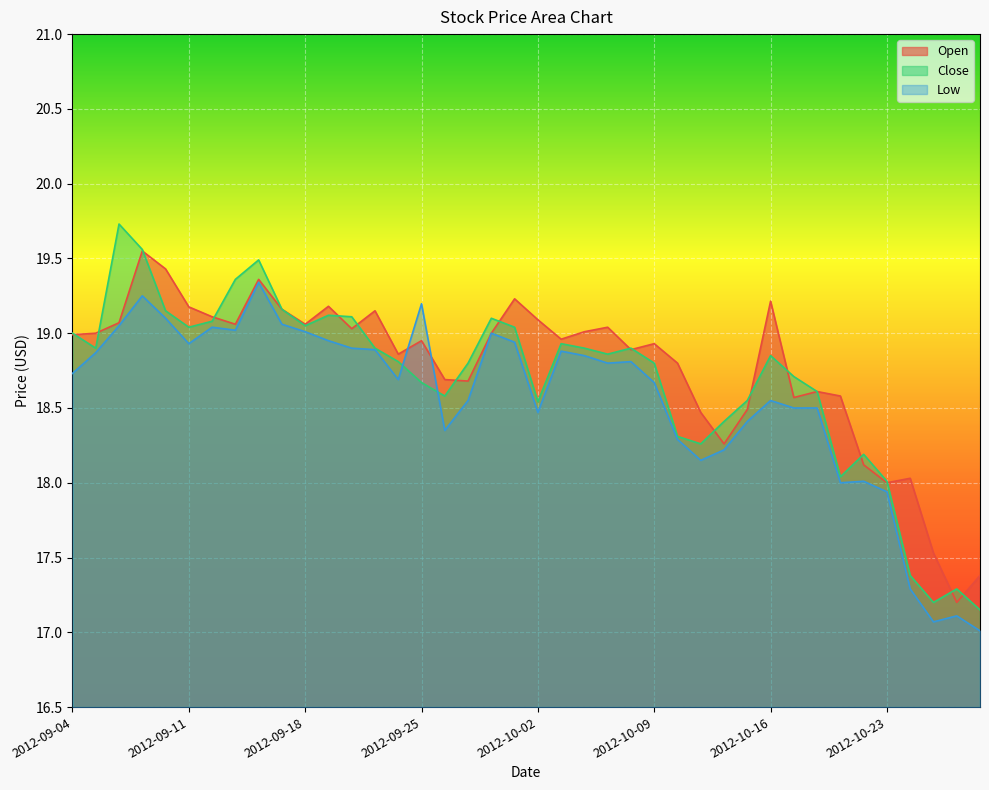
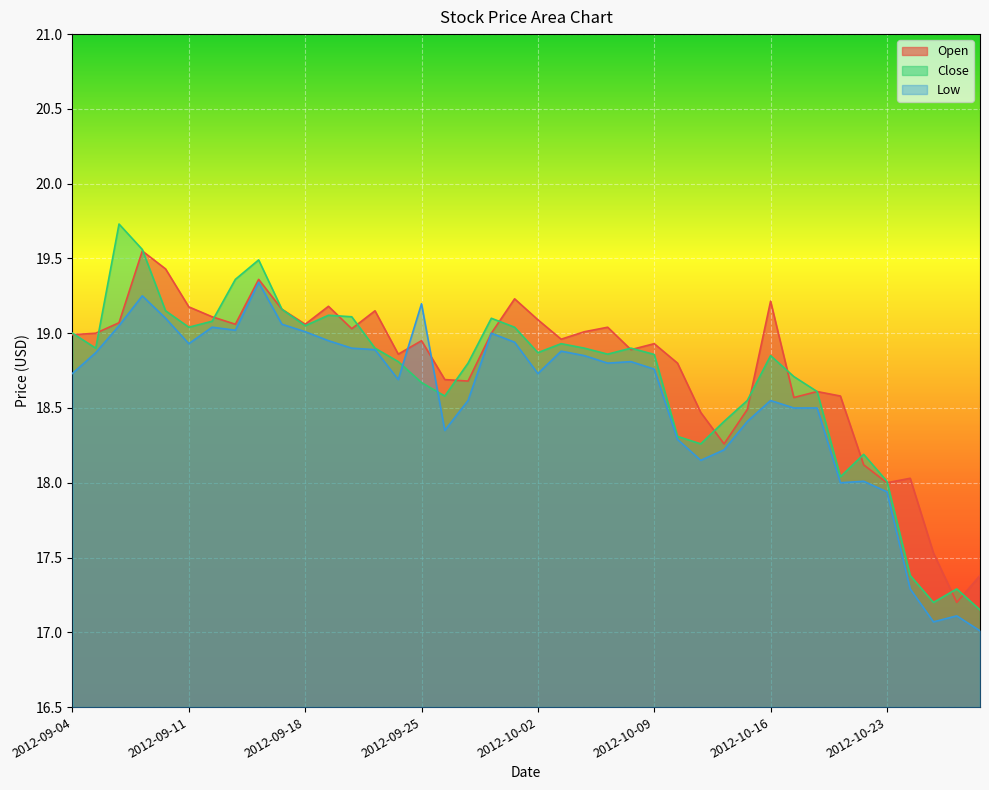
Close, 2012-10-02: 18.54 -> 18.87
Low, 2012-10-02: 18.47 -> 18.73
Close, 2012-10-09: 18.80 -> 18.86
Low, 2012-10-09: 18.67 -> 18.76
